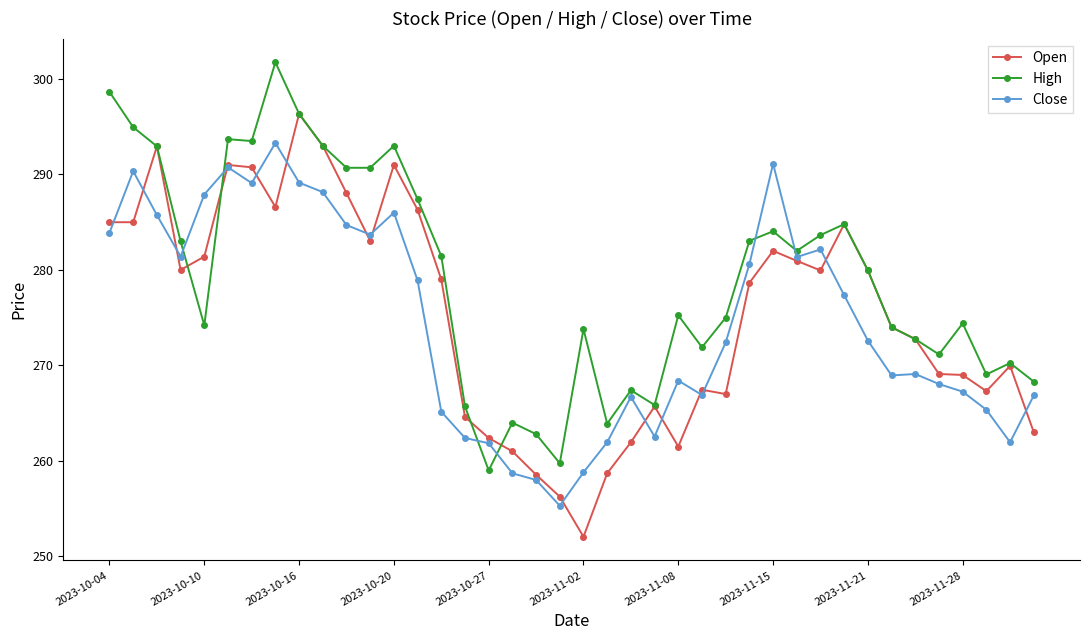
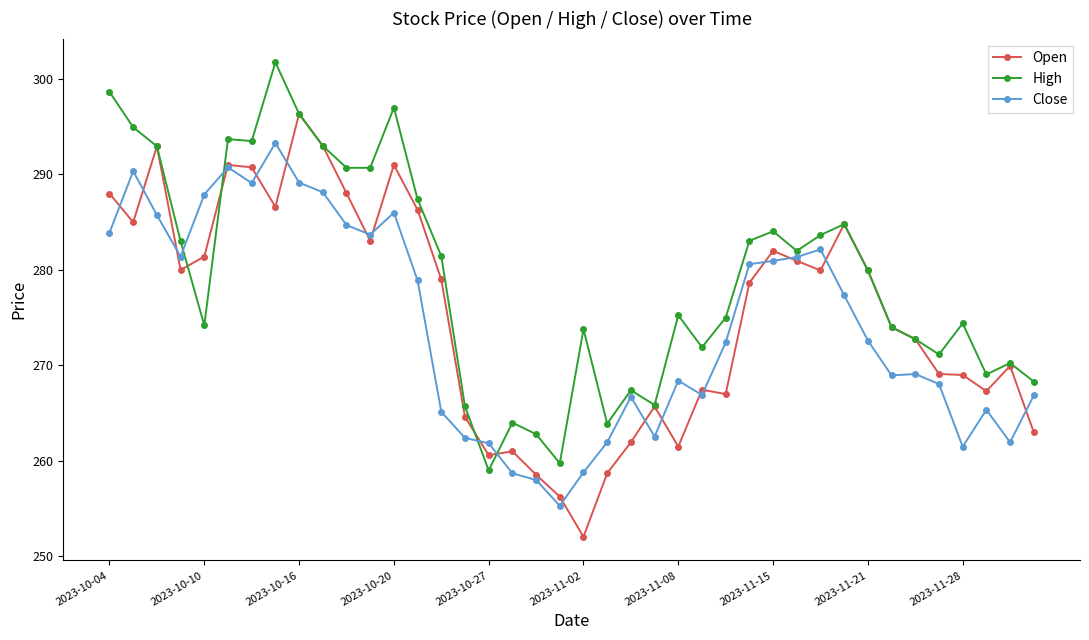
Open, 2023-10-04: 285 -> 288
High, 2023-10-20: 293 -> 297
Open, 2023-10-27: 262 -> 261
Close, 2023-11-15: 291 -> 281
Close, 2023-11-28: 267 -> 261
